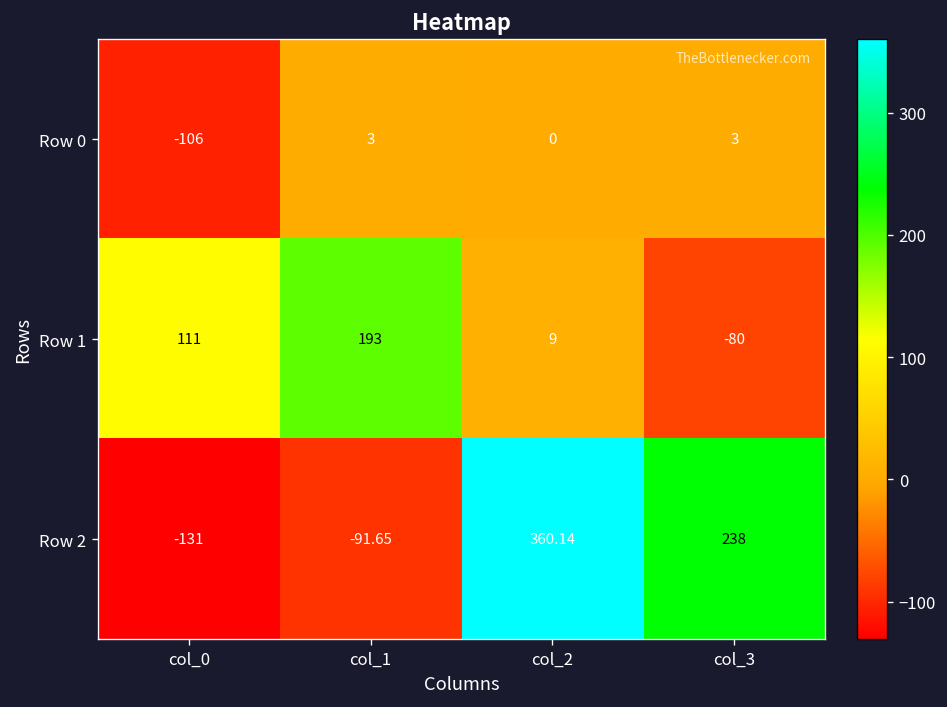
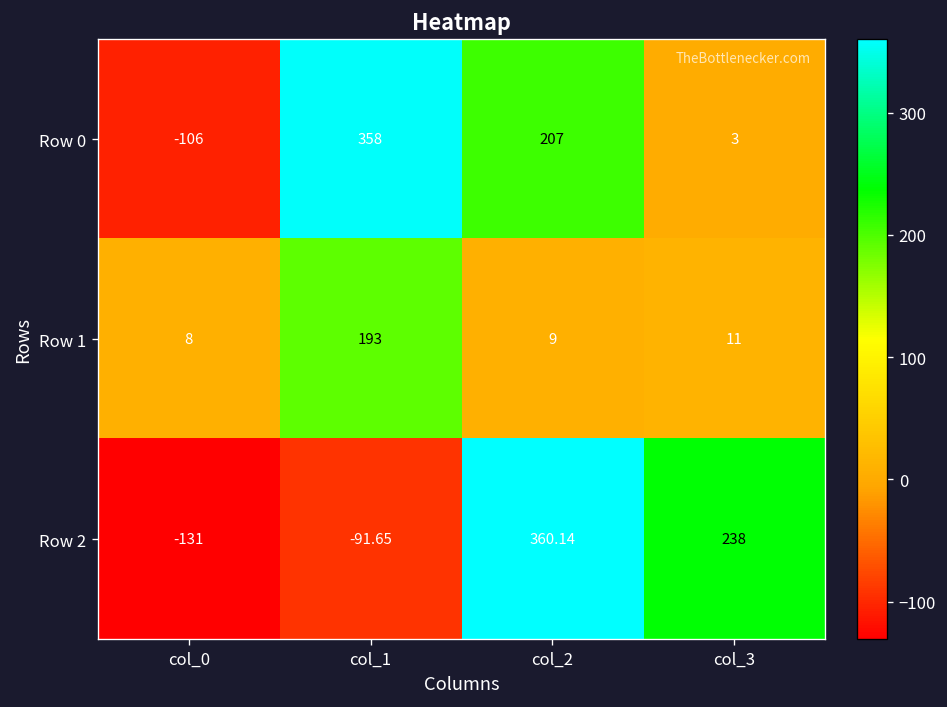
Row 0, col_1: 3 -> 358
Row 0, col_2: 0 -> 207
Row 1, col_0: 111 -> 8
Row 1, col_3: -80 -> 11
